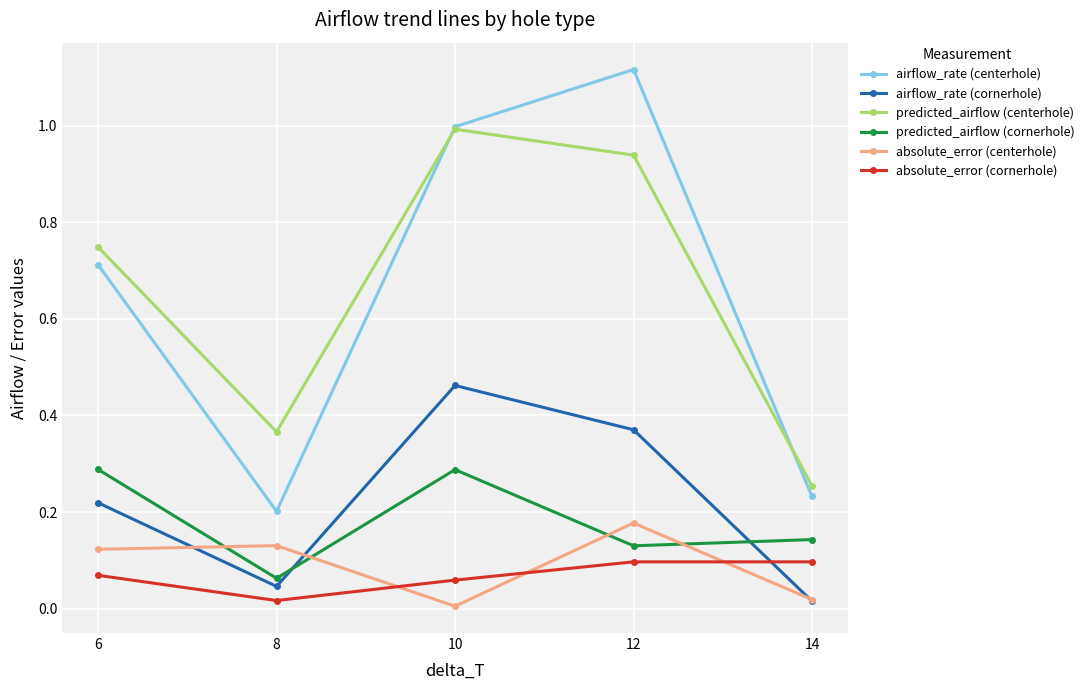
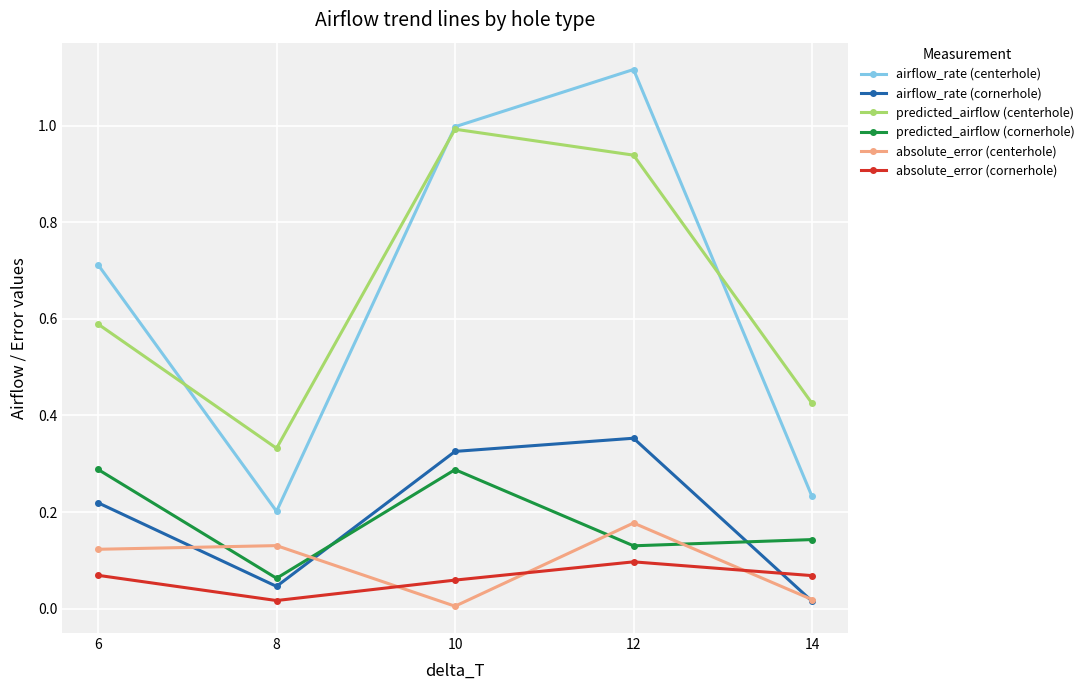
predicted_airflow (centerhole), 6: 0.75 -> 0.59
predicted_airflow (centerhole), 8: 0.37 -> 0.33
airflow_rate (cornerhole), 10: 0.46 -> 0.33
airflow_rate (cornerhole), 12: 0.37 -> 0.35
predicted_airflow (centerhole), 14: 0.25 -> 0.43
absolute_error (cornerhole), 14: 0.10 -> 0.07
